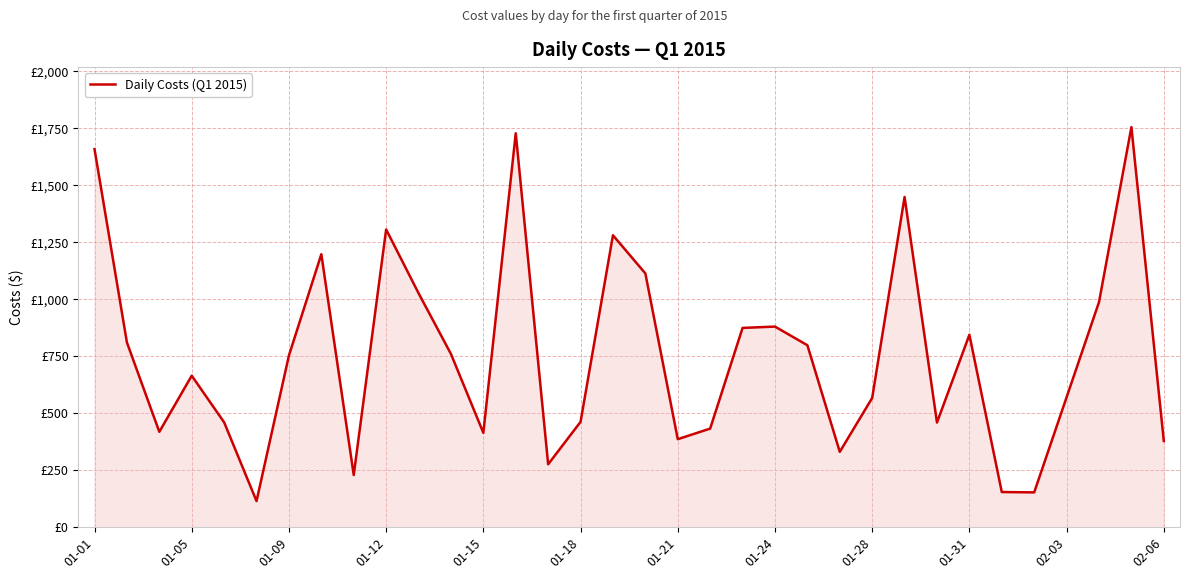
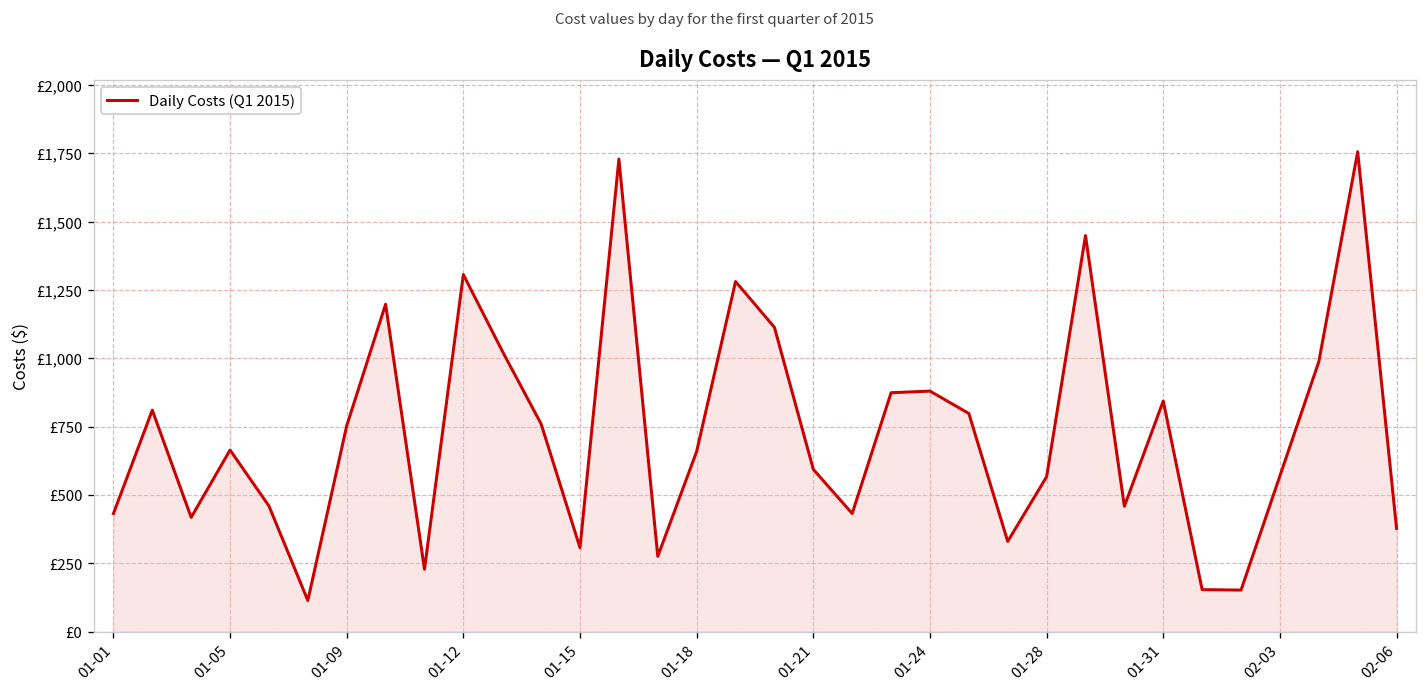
01-01: £1,660 -> £430
01-15: £410 -> £310
01-18: £460 -> £660
01-21: £390 -> £590
